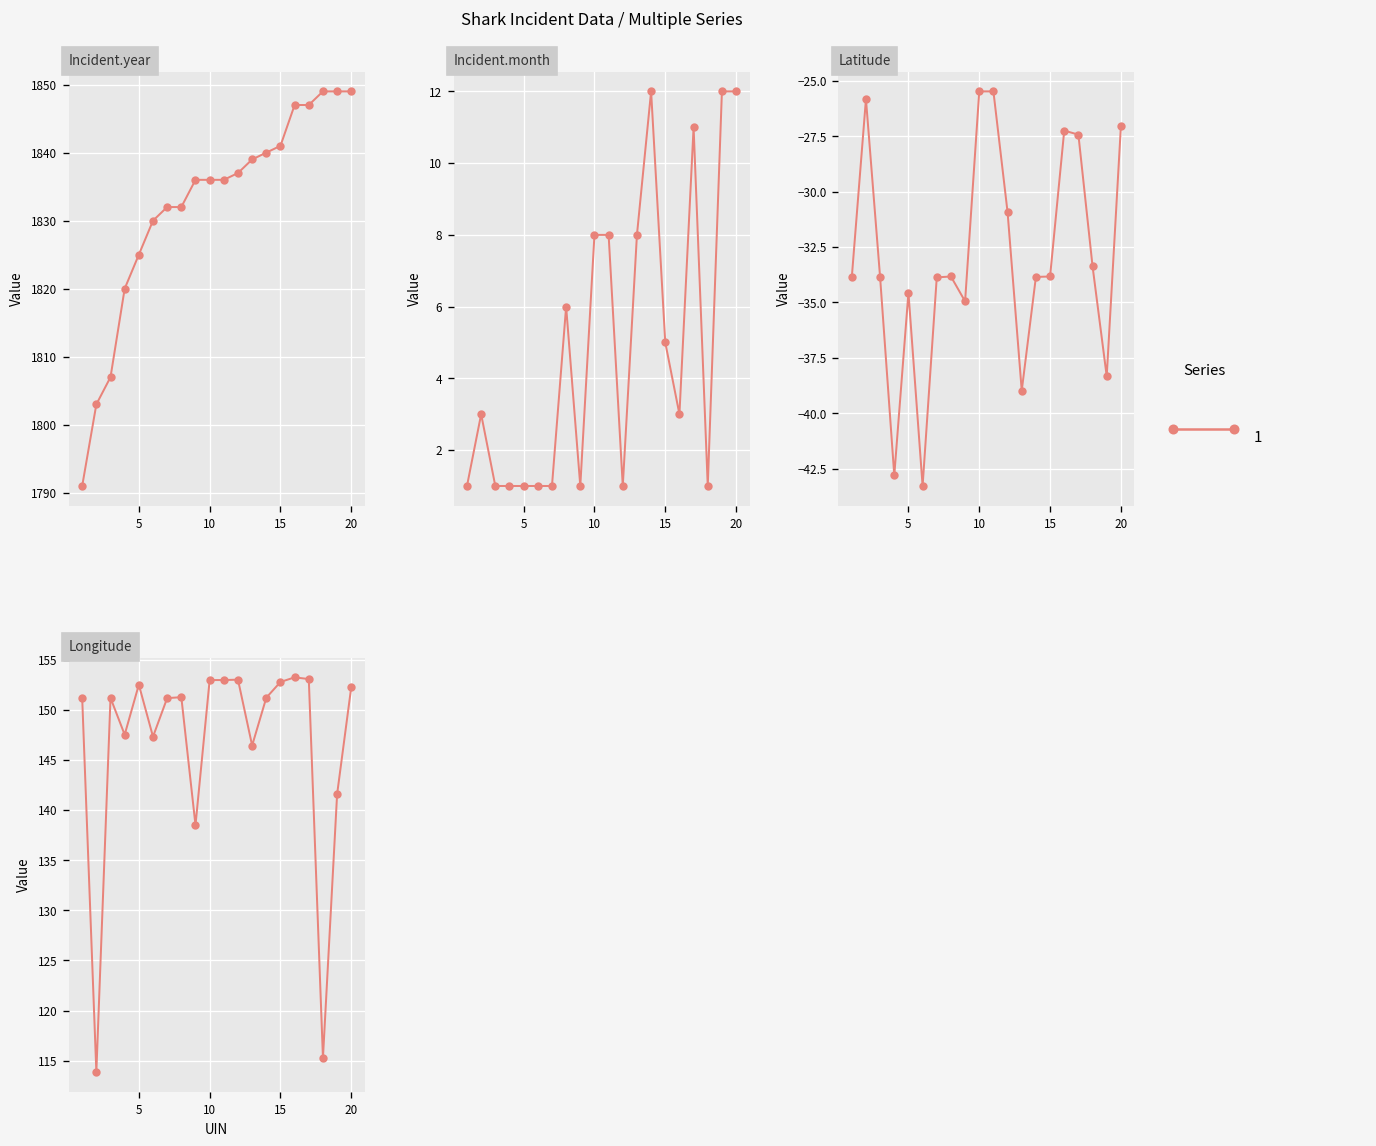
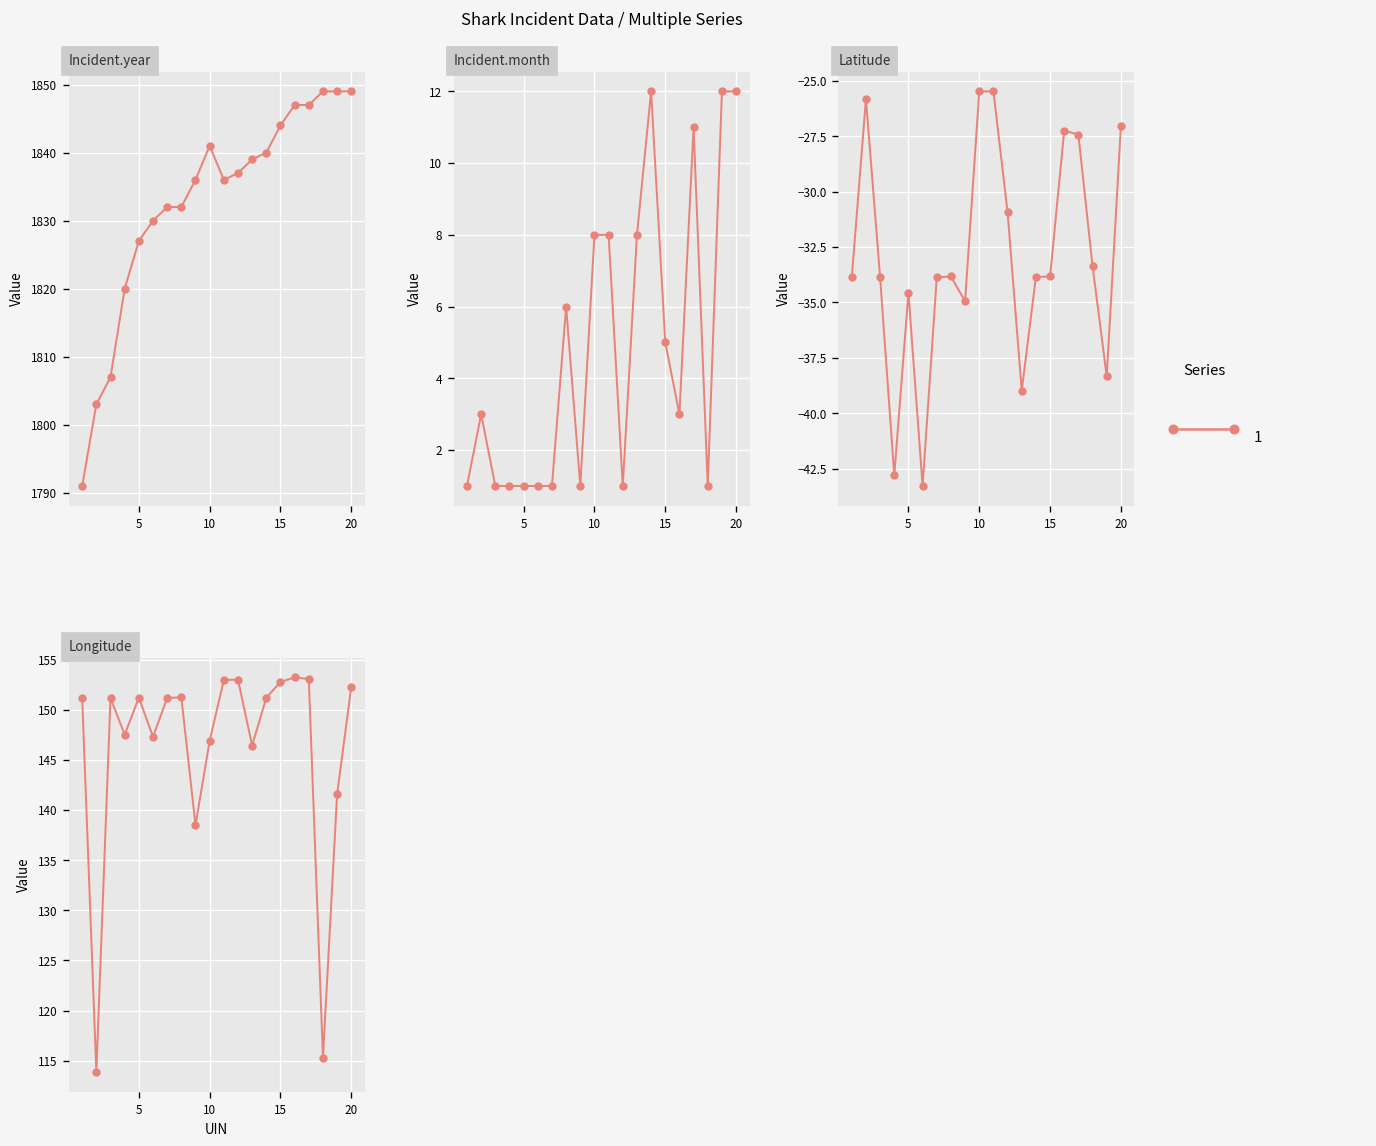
Incident.year, 5: 1825 -> 1827
Incident.year, 10: 1836 -> 1841
Incident.year, 15: 1841 -> 1844
Longitude, 5: 153 -> 151
Longitude, 10: 153 -> 147
